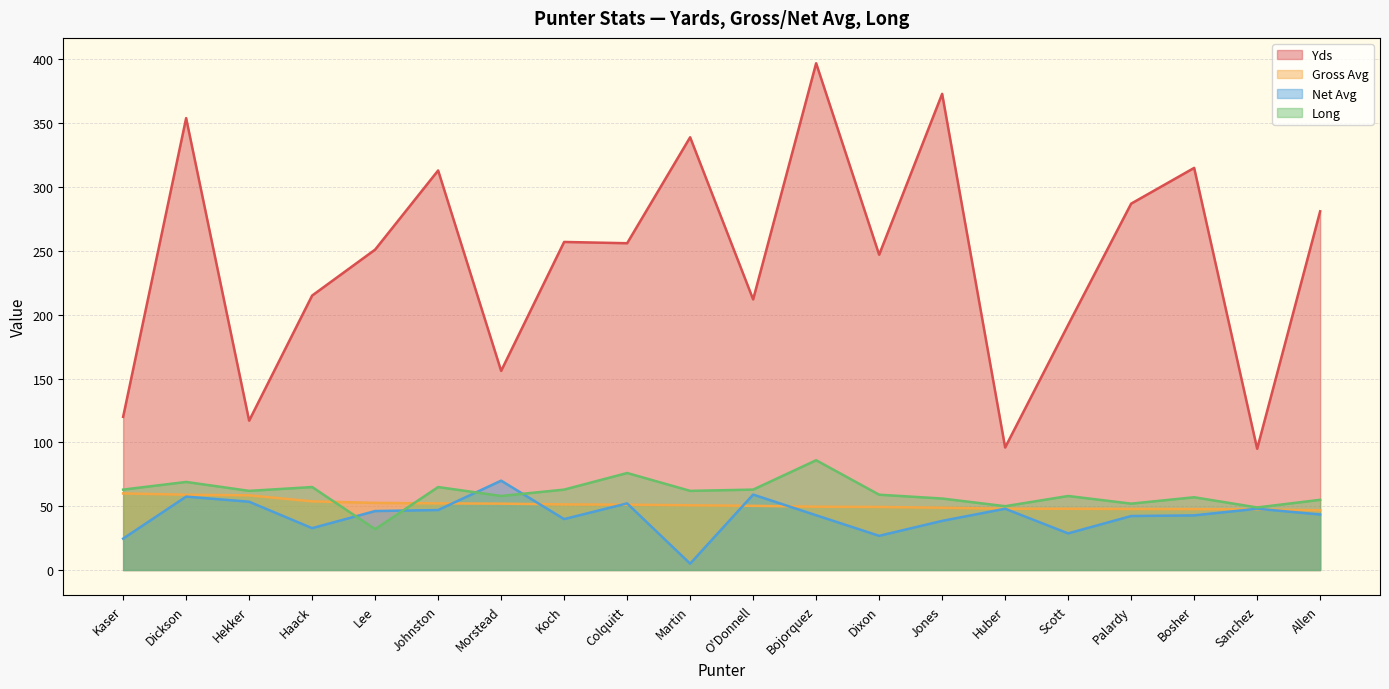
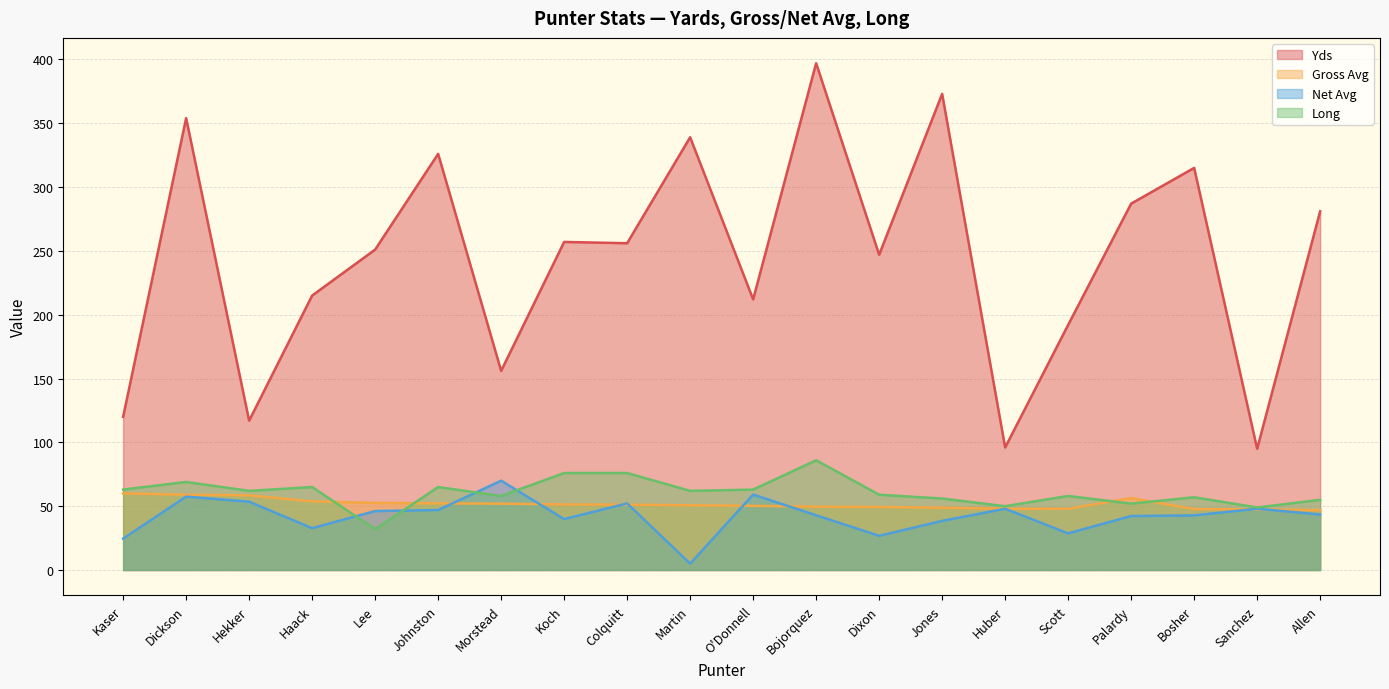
Yds, Johnston: 313 -> 326
Long, Koch: 63 -> 76
Gross Avg, Palardy: 48 -> 56
